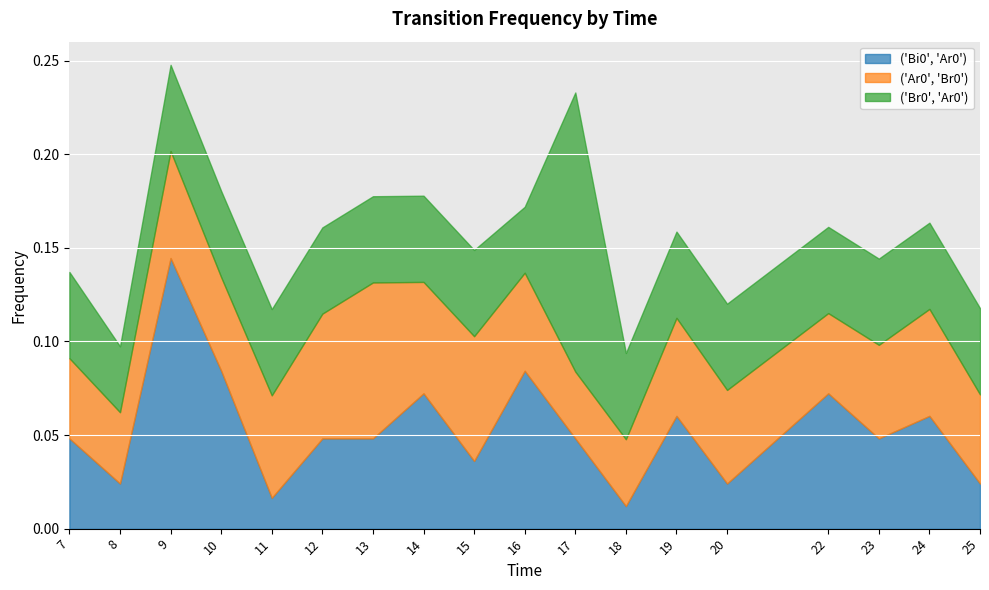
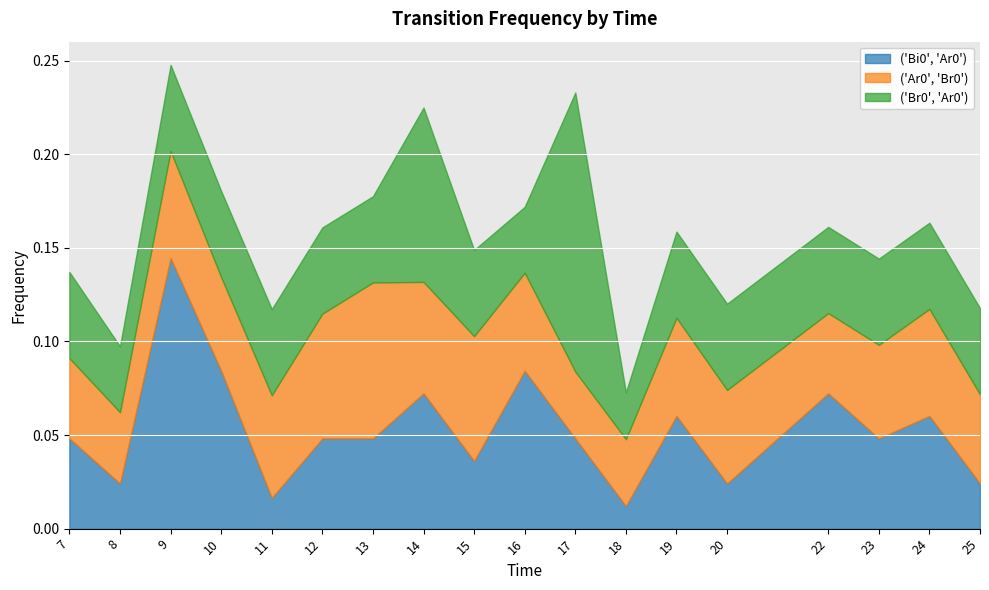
('Br0', 'Ar0'), 14: 0.046 -> 0.093
('Br0', 'Ar0'), 18: 0.046 -> 0.025
